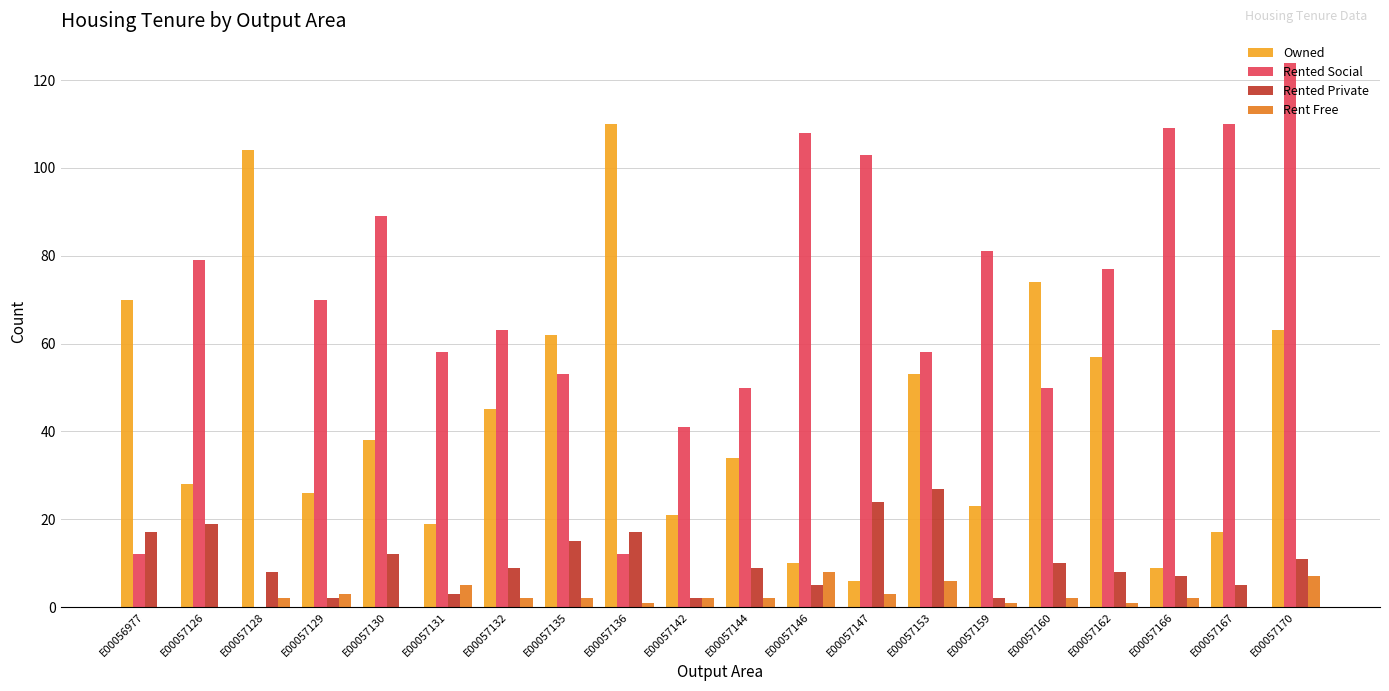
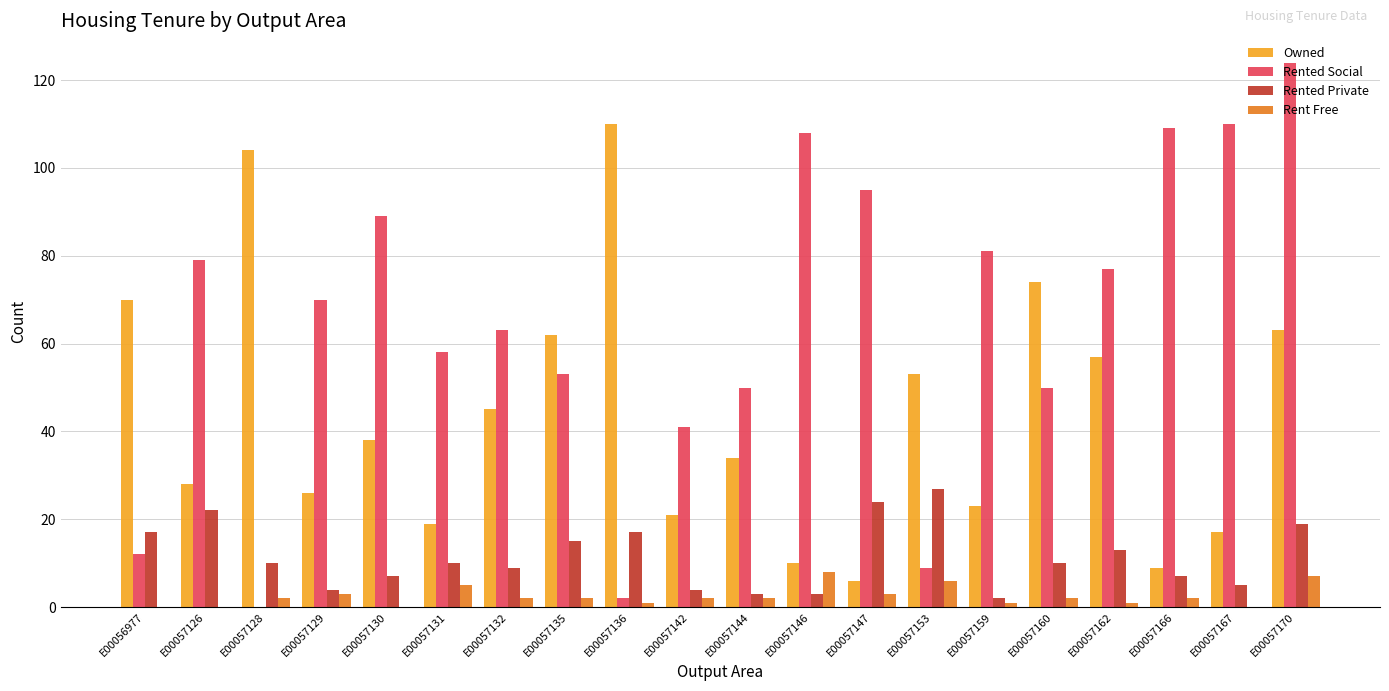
Rented Private, E00057126: 19 -> 22
Rented Private, E00057128: 8 -> 10
Rented Private, E00057129: 2 -> 4
Rented Private, E00057130: 12 -> 7
Rented Private, E00057131: 3 -> 10
Rented Social, E00057136: 12 -> 2
Rented Private, E00057142: 2 -> 4
Rented Private, E00057144: 9 -> 3
Rented Private, E00057146: 5 -> 3
Rented Social, E00057147: 103 -> 95
Rented Social, E00057153: 58 -> 9
Rented Private, E00057162: 8 -> 13
Rented Private, E00057170: 11 -> 19
